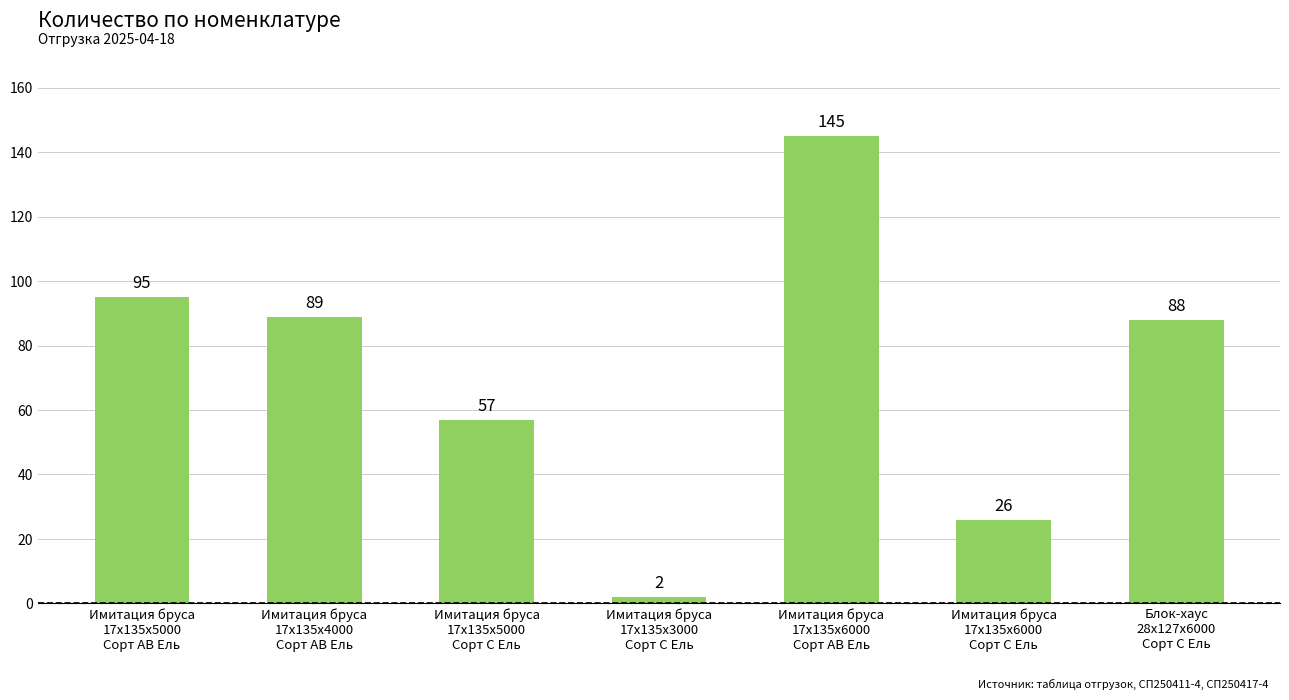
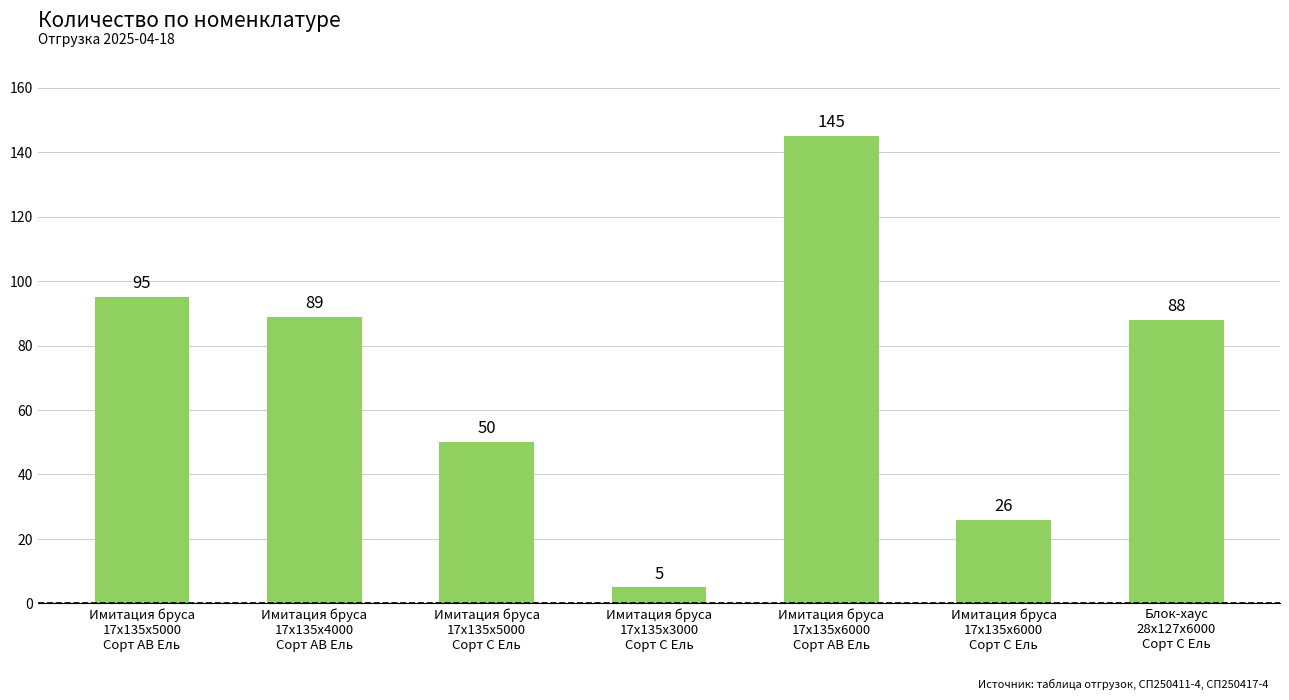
Имитация бруса 17x135x5000 Сорт C Ель: 57 -> 50
Имитация бруса 17x135x3000 Сорт C Ель: 2 -> 5
